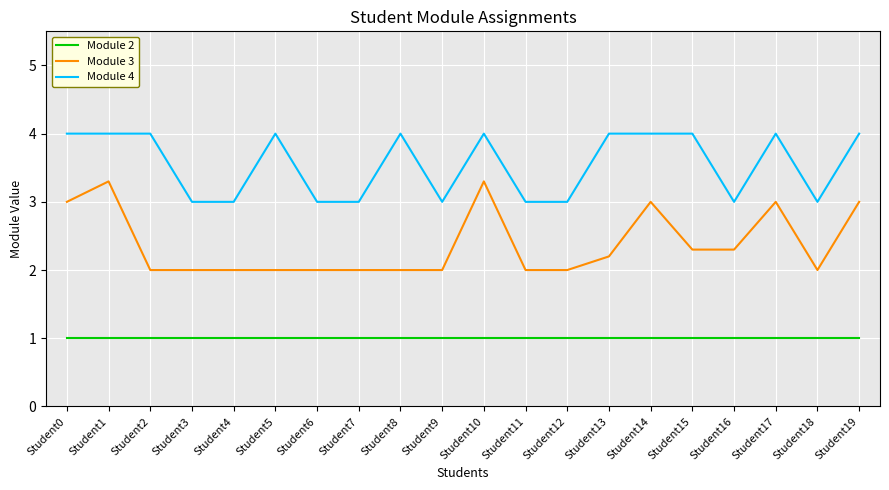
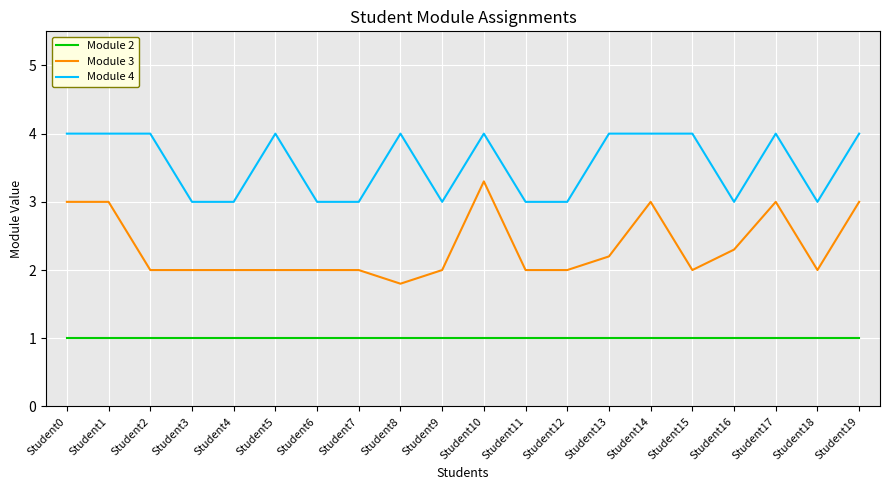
Module 3, Student1: 3.3 -> 3.0
Module 3, Student8: 2.0 -> 1.8
Module 3, Student15: 2.3 -> 2.0
